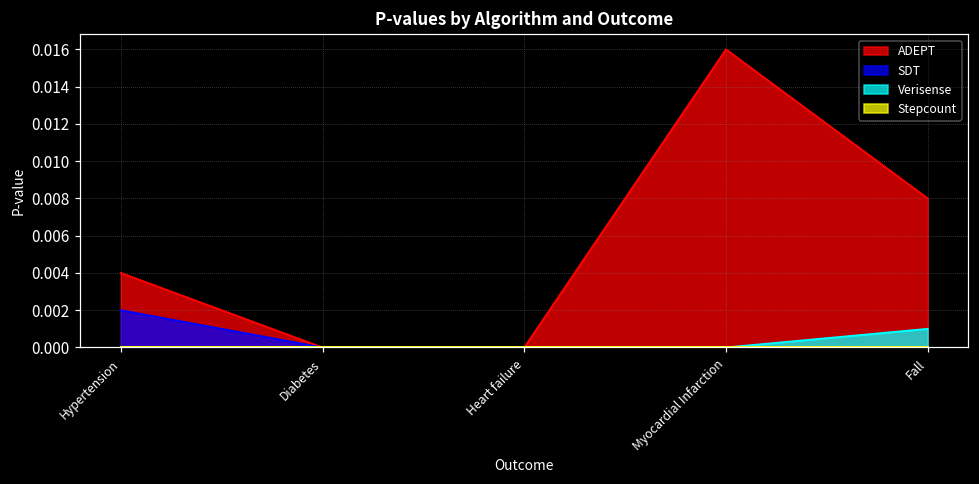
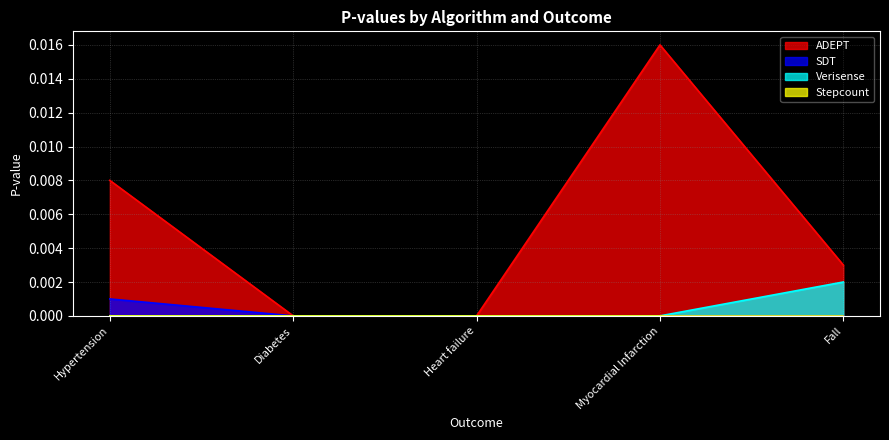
ADEPT, Hypertension: 0.004 -> 0.008
SDT, Hypertension: 0.002 -> 0.001
ADEPT, Fall: 0.008 -> 0.003
Verisense, Fall: 0.001 -> 0.002
